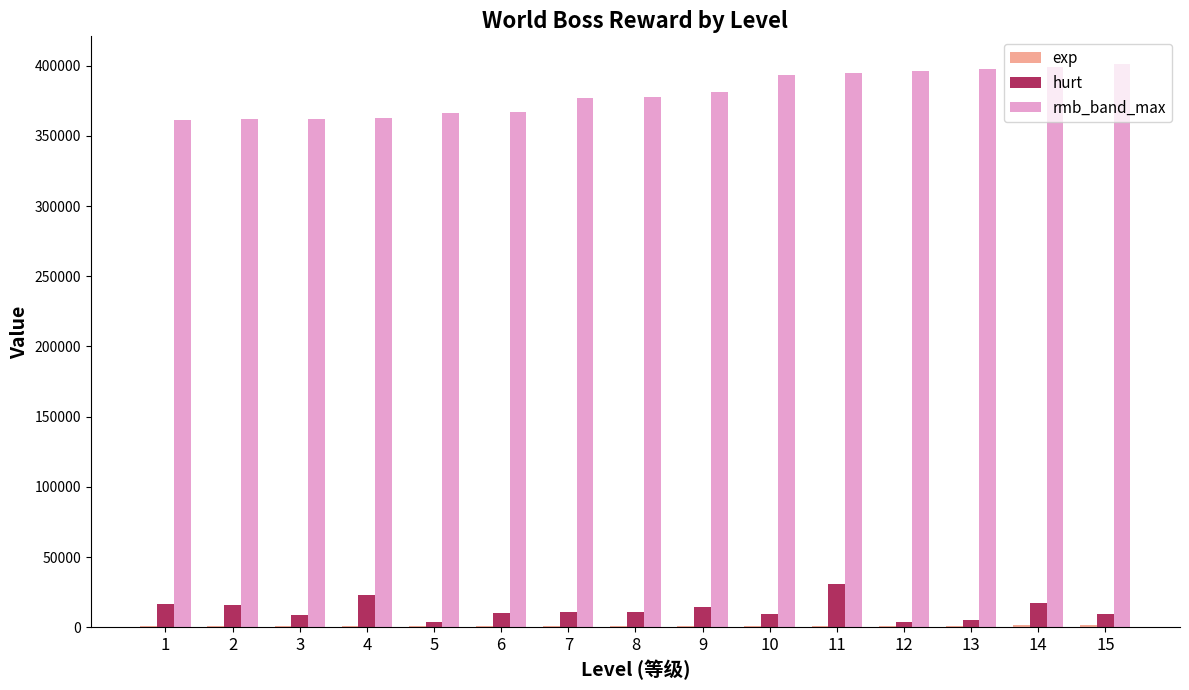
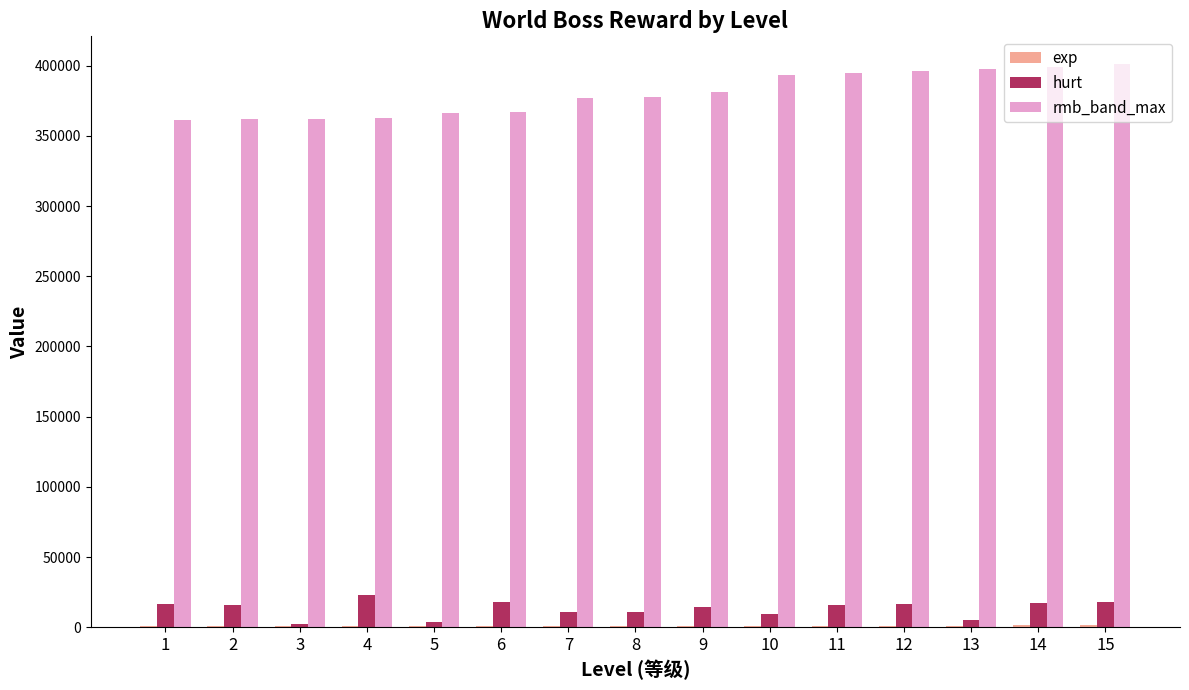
hurt, 3: 9000 -> 3000
hurt, 6: 10000 -> 18000
hurt, 11: 31000 -> 16000
hurt, 12: 4000 -> 16000
hurt, 15: 10000 -> 18000
